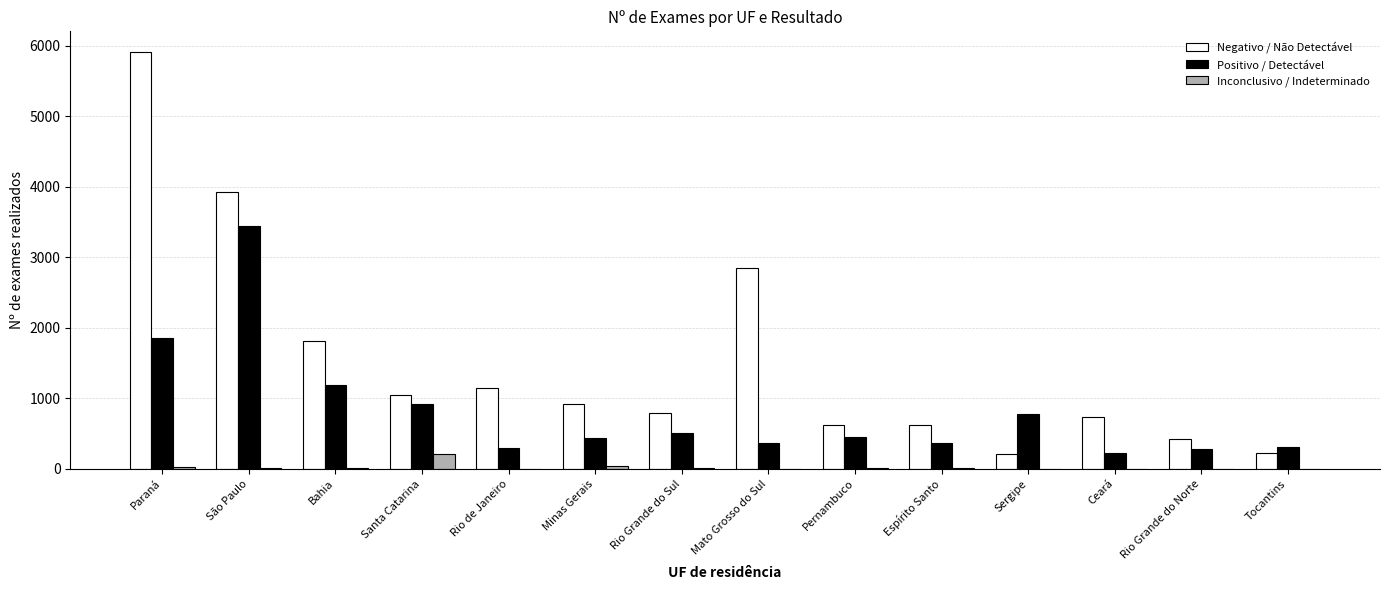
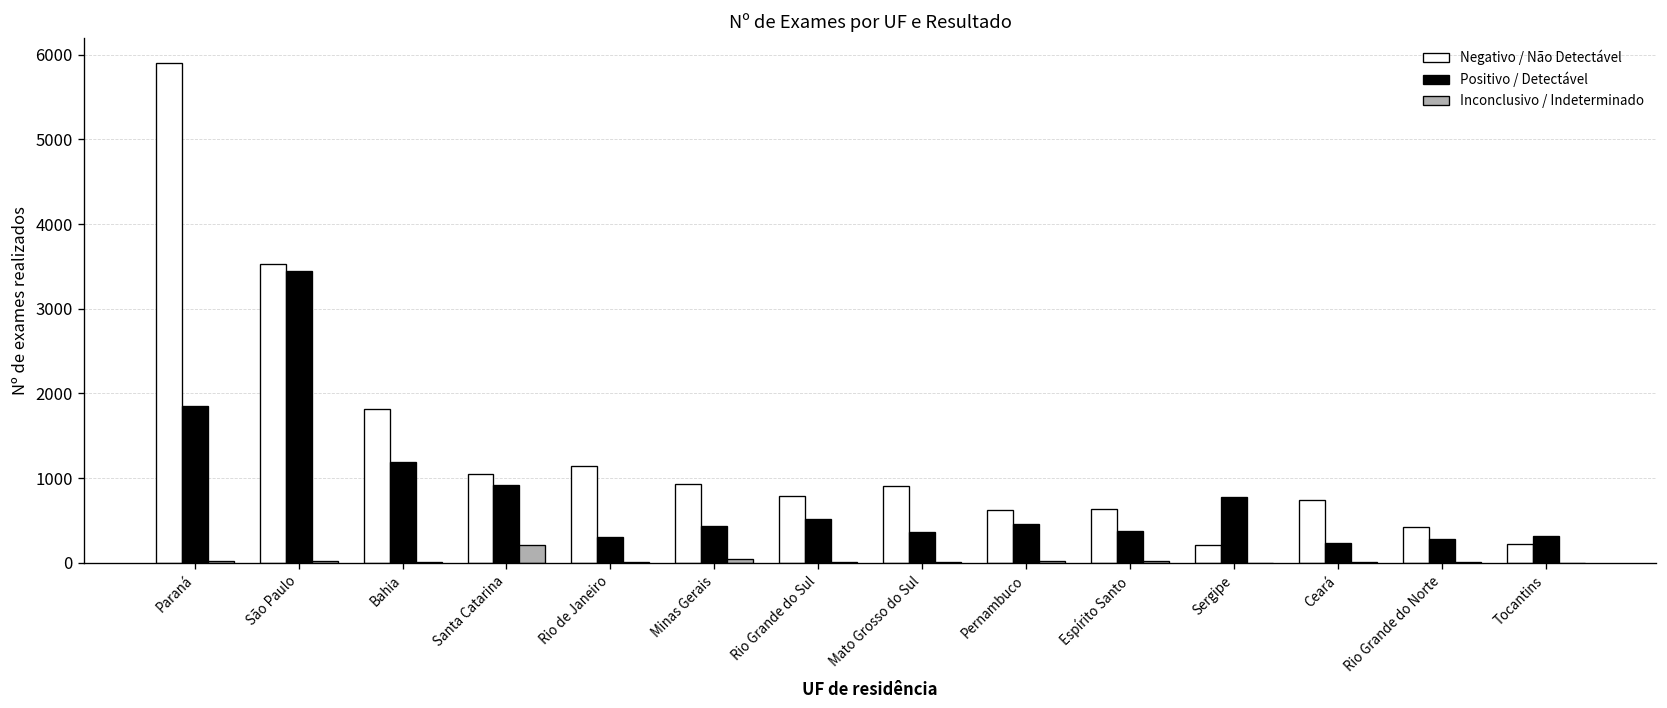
Negativo / Não Detectável, São Paulo: 3900 -> 3500
Negativo / Não Detectável, Mato Grosso do Sul: 2800 -> 900
